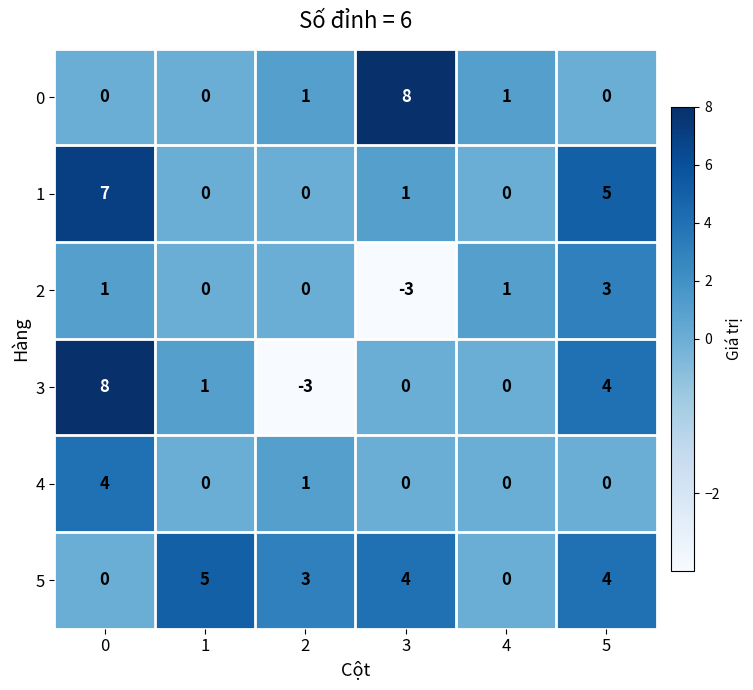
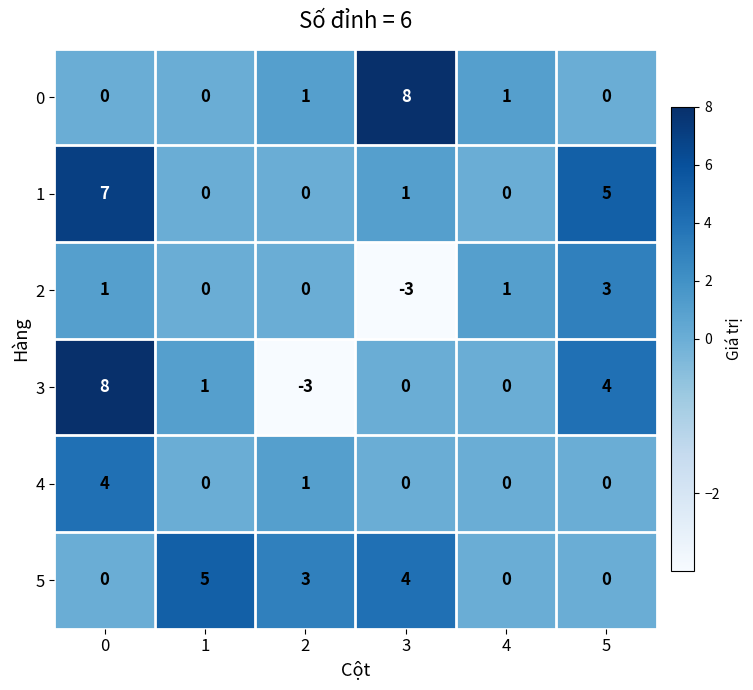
5, 5: 4 -> 0
